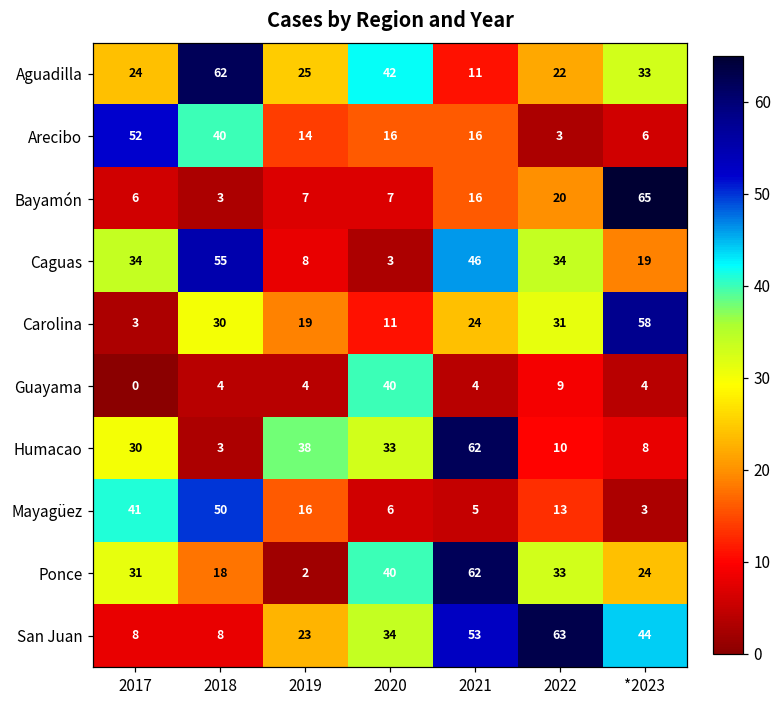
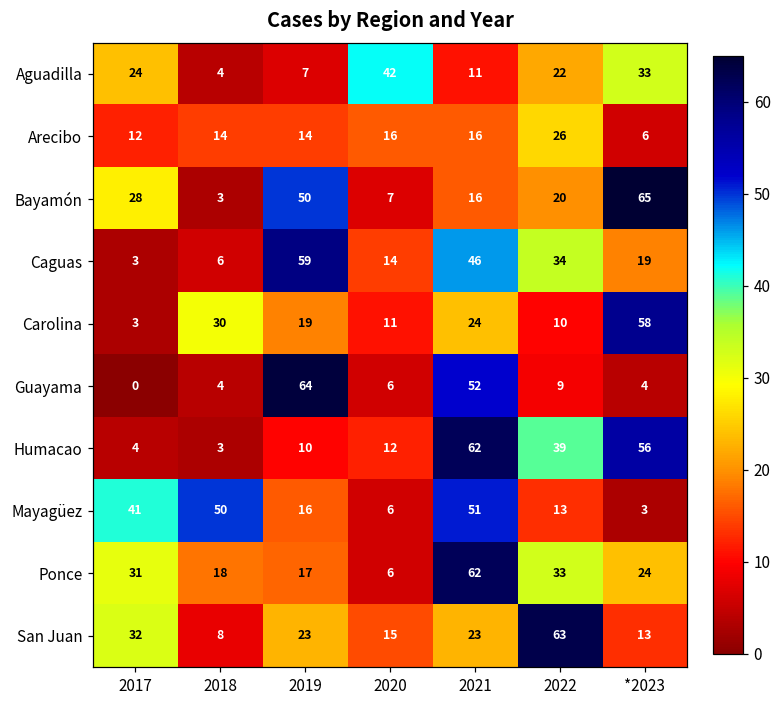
Aguadilla, 2018: 62 -> 4
Aguadilla, 2019: 25 -> 7
Arecibo, 2017: 52 -> 12
Arecibo, 2018: 40 -> 14
Arecibo, 2022: 3 -> 26
Bayamón, 2017: 6 -> 28
Bayamón, 2019: 7 -> 50
Caguas, 2017: 34 -> 3
Caguas, 2018: 55 -> 6
Caguas, 2019: 8 -> 59
Caguas, 2020: 3 -> 14
Carolina, 2022: 31 -> 10
Guayama, 2019: 4 -> 64
Guayama, 2020: 40 -> 6
Guayama, 2021: 4 -> 52
Humacao, 2017: 30 -> 4
Humacao, 2019: 38 -> 10
Humacao, 2020: 33 -> 12
Humacao, 2022: 10 -> 39
Humacao, *2023: 8 -> 56
Mayagüez, 2021: 5 -> 51
Ponce, 2019: 2 -> 17
Ponce, 2020: 40 -> 6
San Juan, 2017: 8 -> 32
San Juan, 2020: 34 -> 15
San Juan, 2021: 53 -> 23
San Juan, *2023: 44 -> 13
